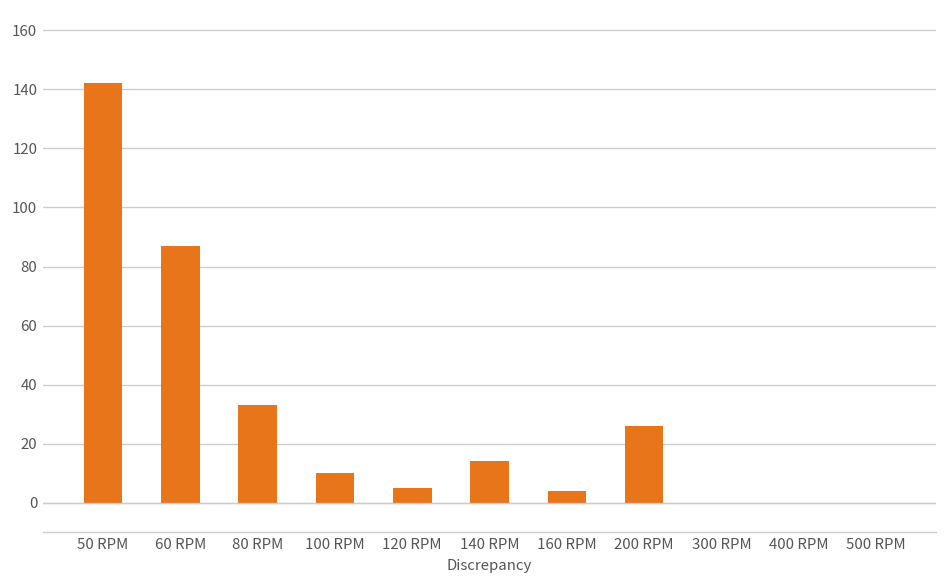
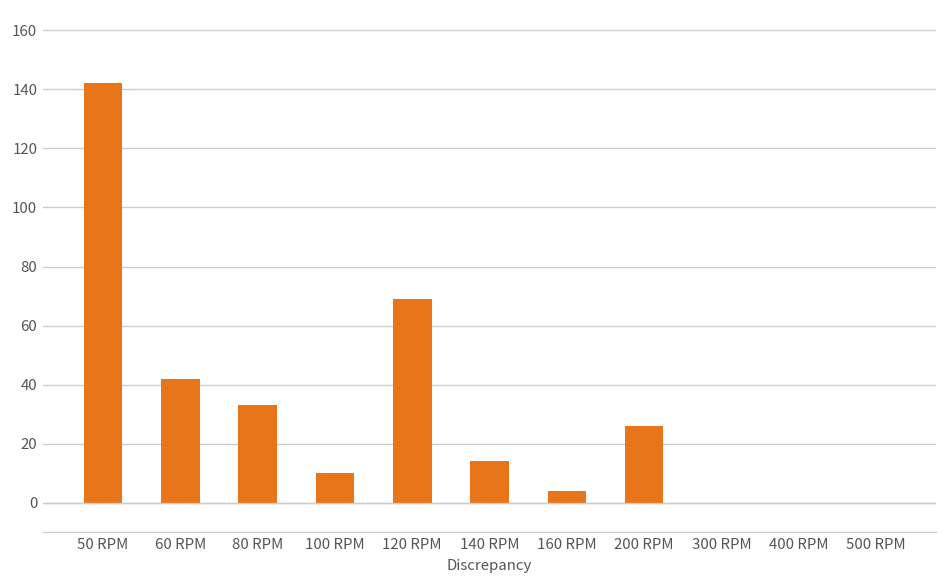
60 RPM: 87 -> 42
120 RPM: 5 -> 69
